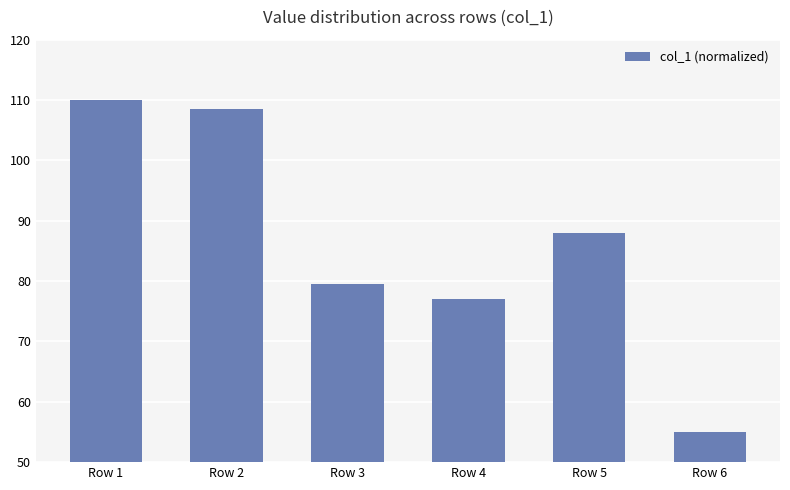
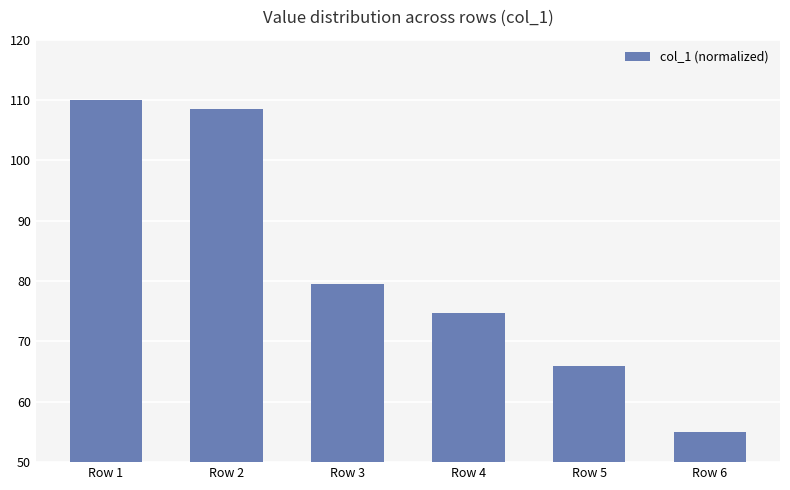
Row 4: 77 -> 75
Row 5: 88 -> 66
